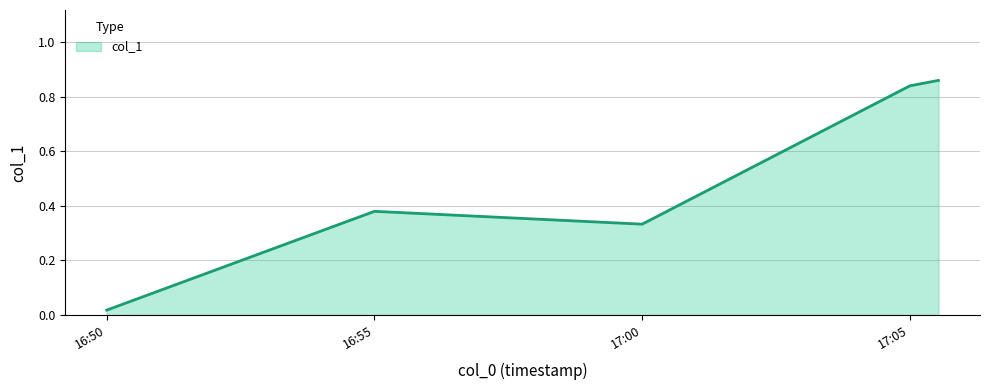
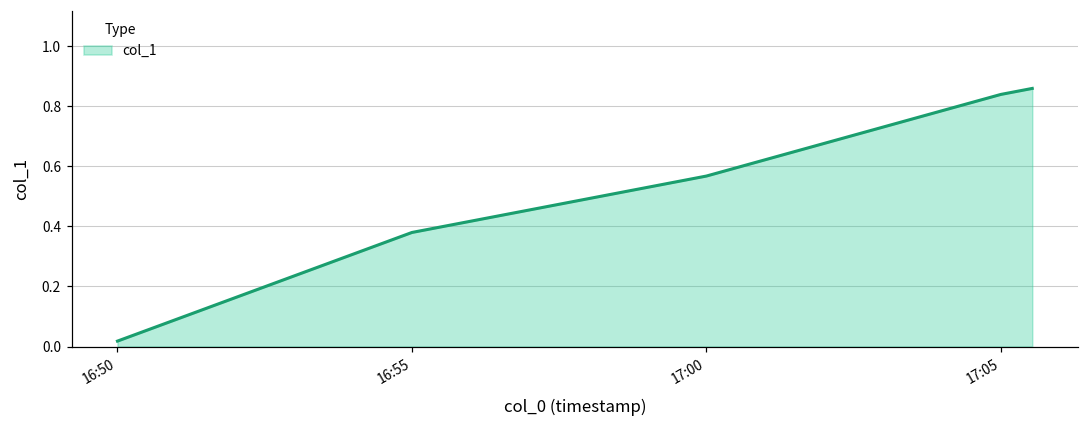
17:00: 0.33 -> 0.57
